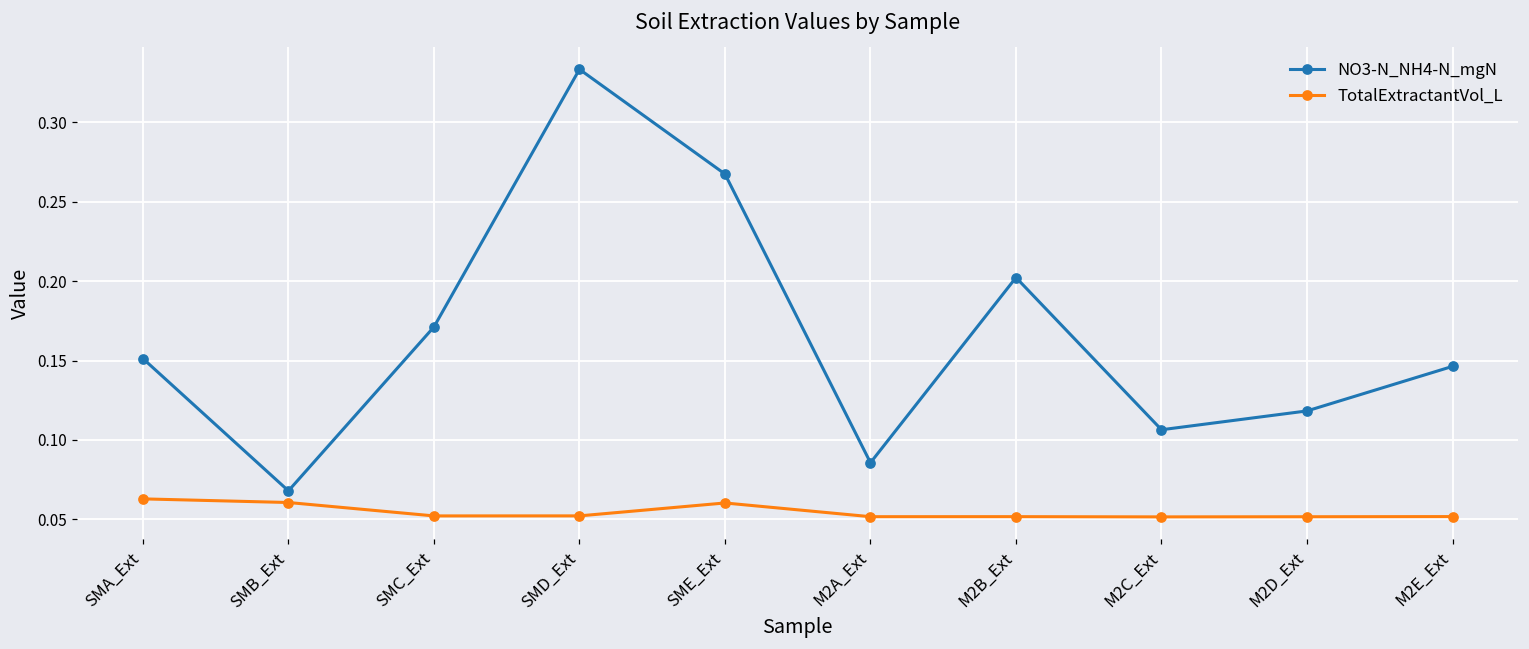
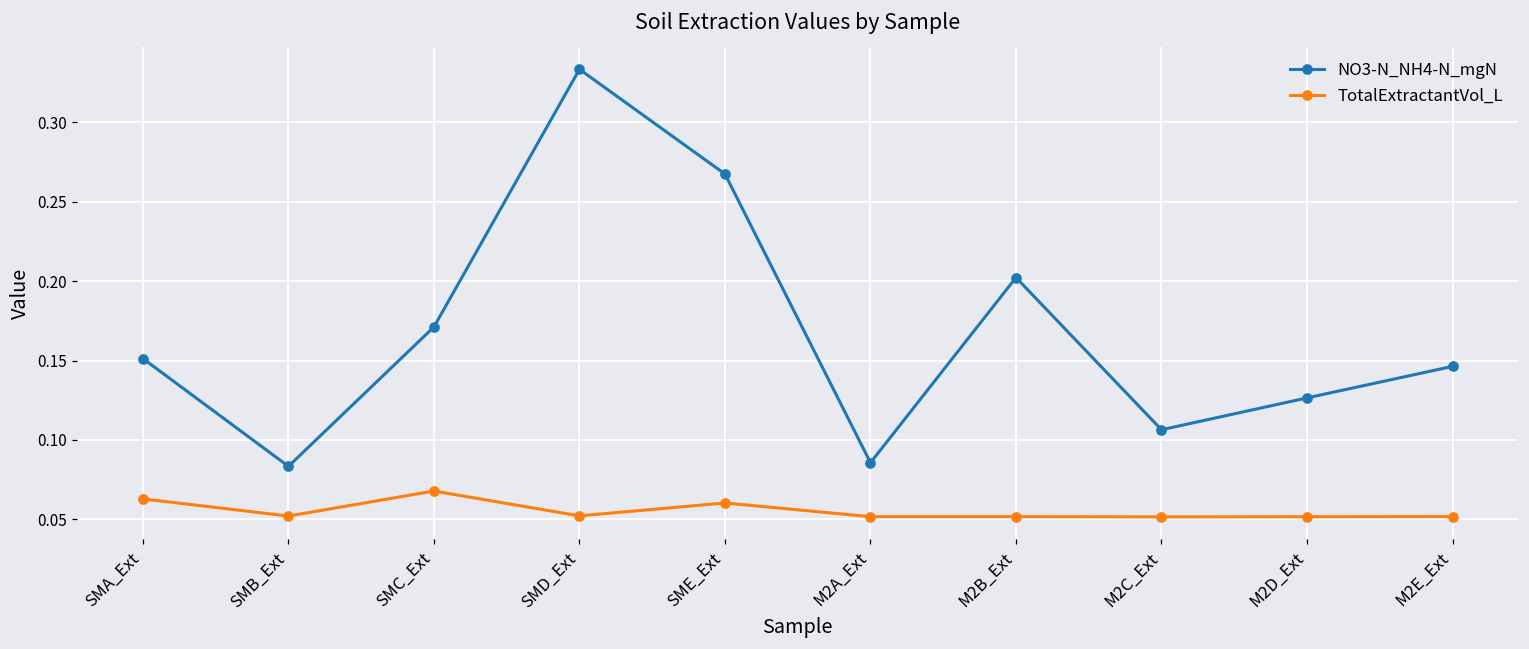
NO3-N_NH4-N_mgN, SMB_Ext: 0.068 -> 0.083
TotalExtractantVol_L, SMB_Ext: 0.061 -> 0.052
TotalExtractantVol_L, SMC_Ext: 0.052 -> 0.068
NO3-N_NH4-N_mgN, M2D_Ext: 0.118 -> 0.126
